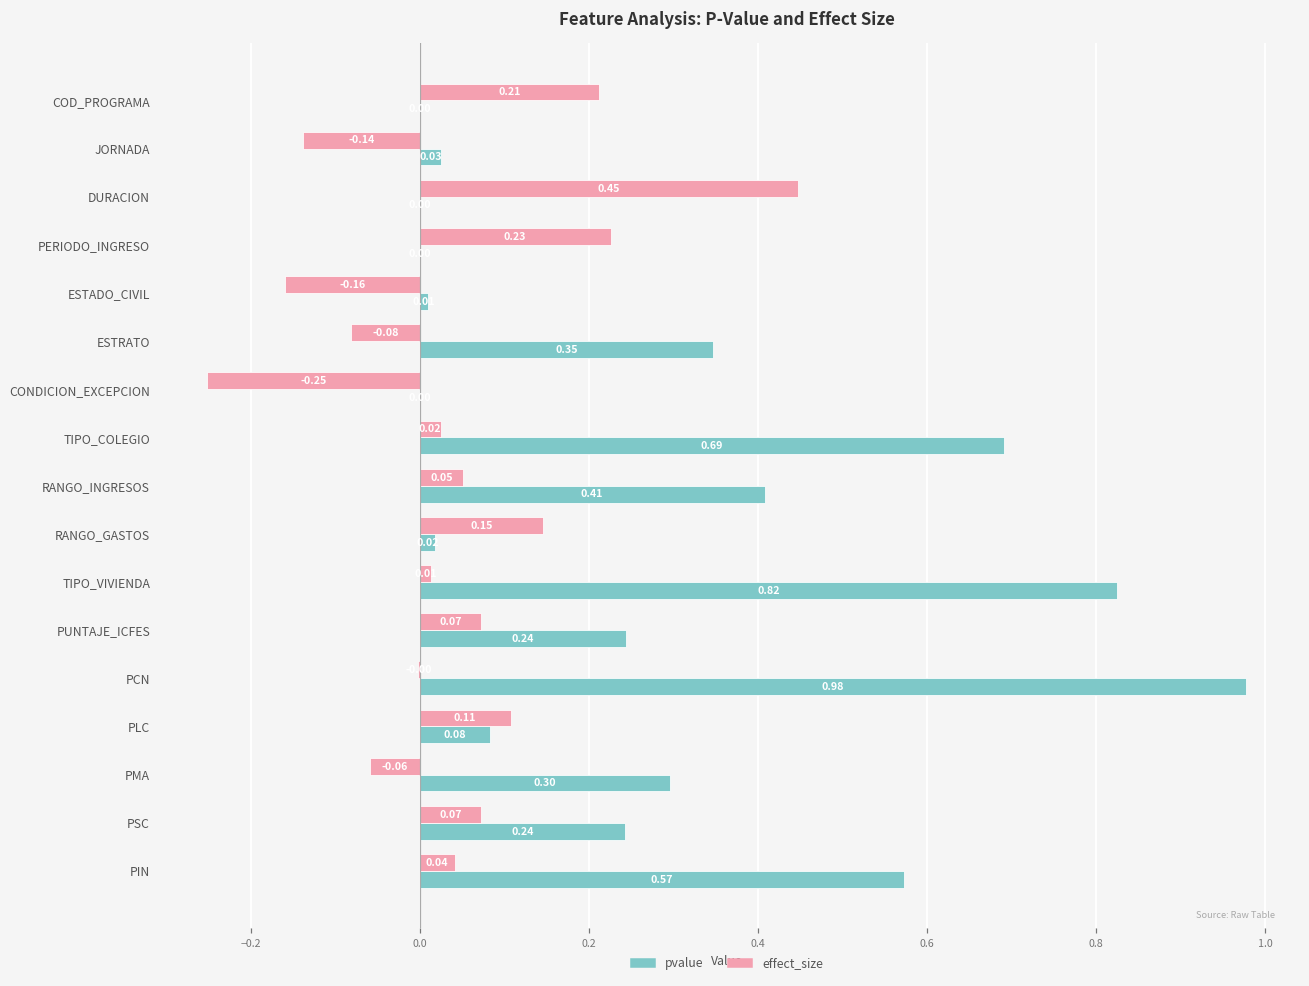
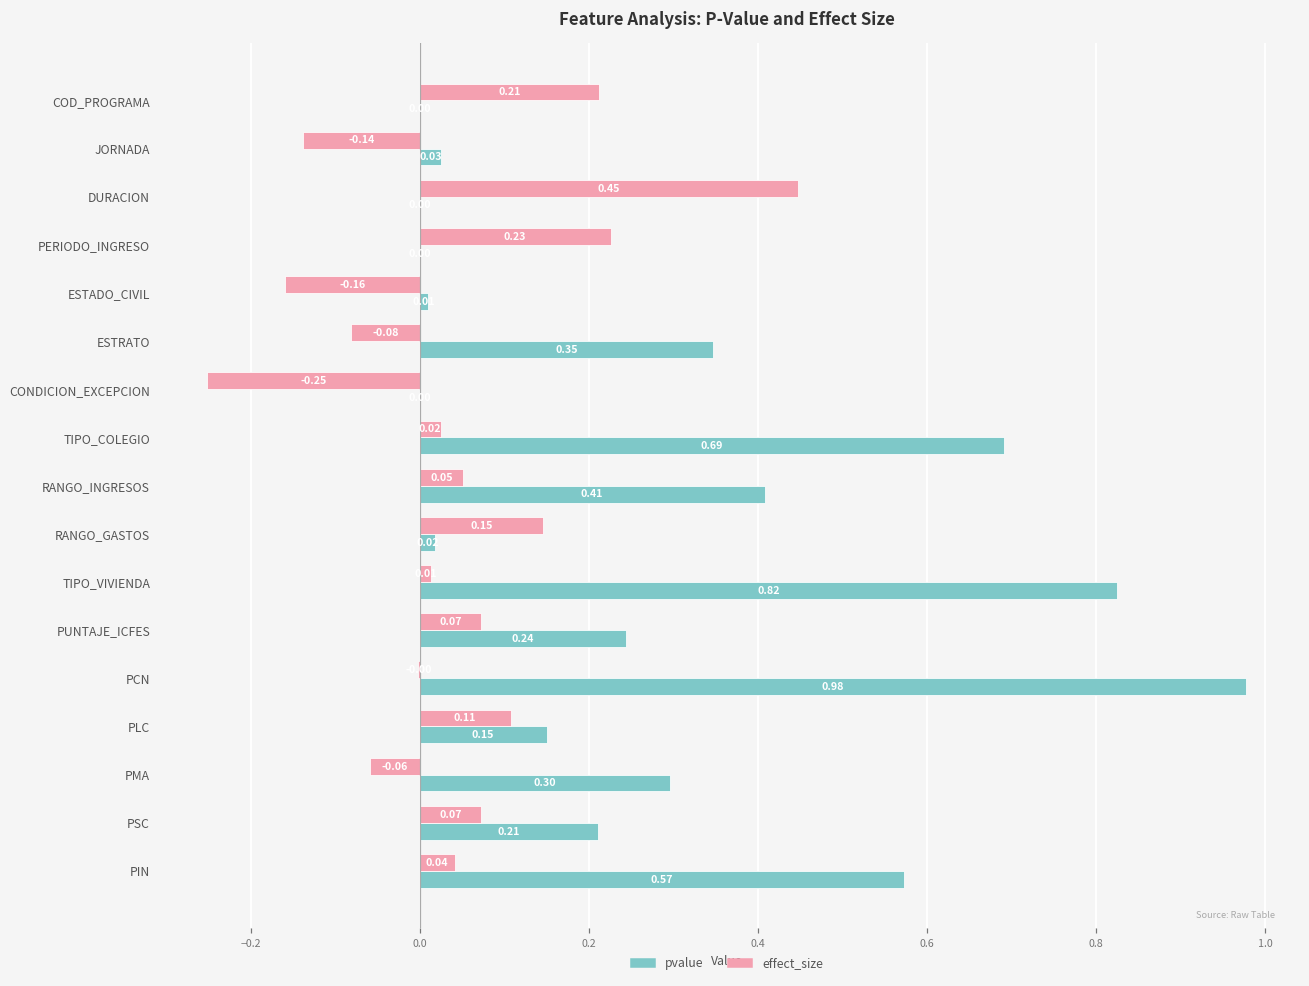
pvalue, PLC: 0.08 -> 0.15
pvalue, PSC: 0.24 -> 0.21
